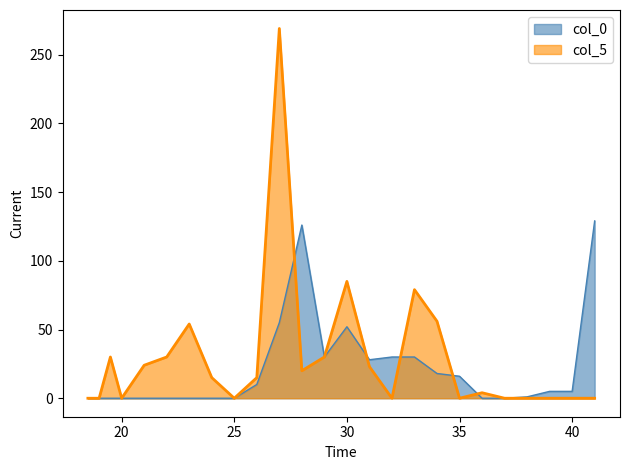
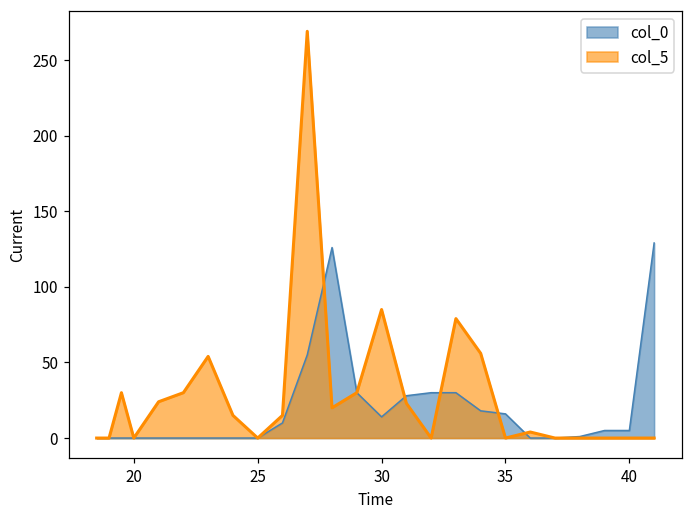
col_0, 30: 52 -> 14
